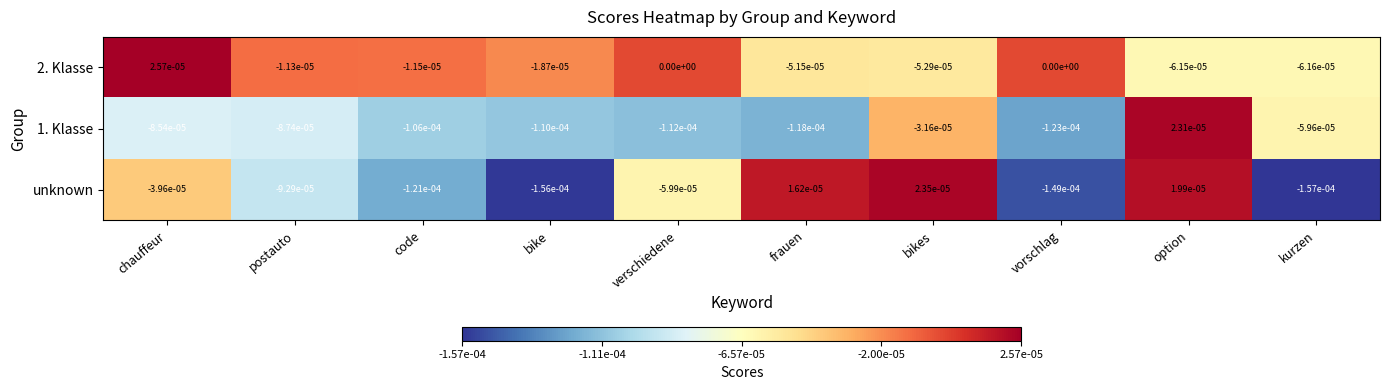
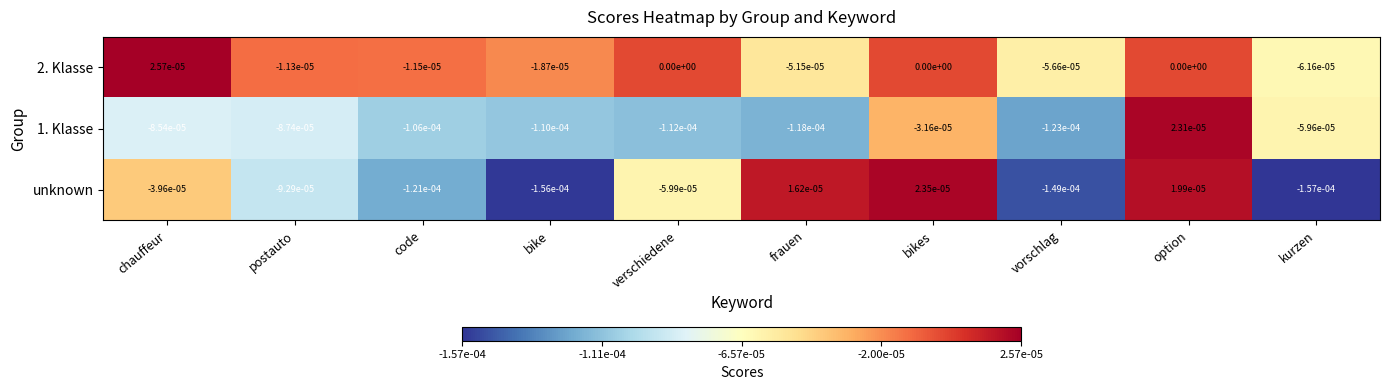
2. Klasse, bikes: -5.29e-05 -> 0.00e+00
2. Klasse, vorschlag: 0.00e+00 -> -5.66e-05
2. Klasse, option: -6.15e-05 -> 0.00e+00
